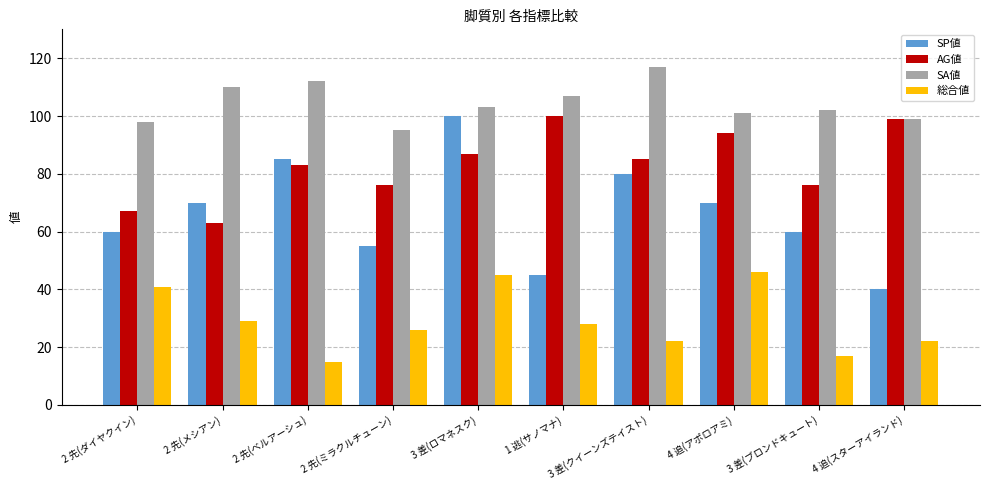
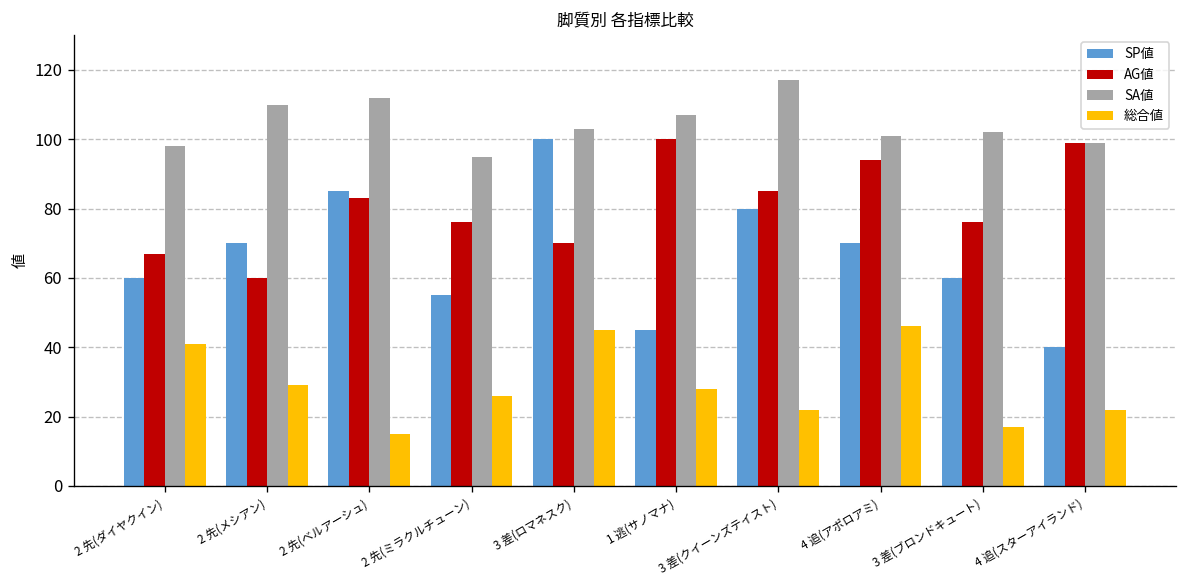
AG値, 2 先(メシアン): 63 -> 60
AG値, 3 差(ロマネスク): 87 -> 70
